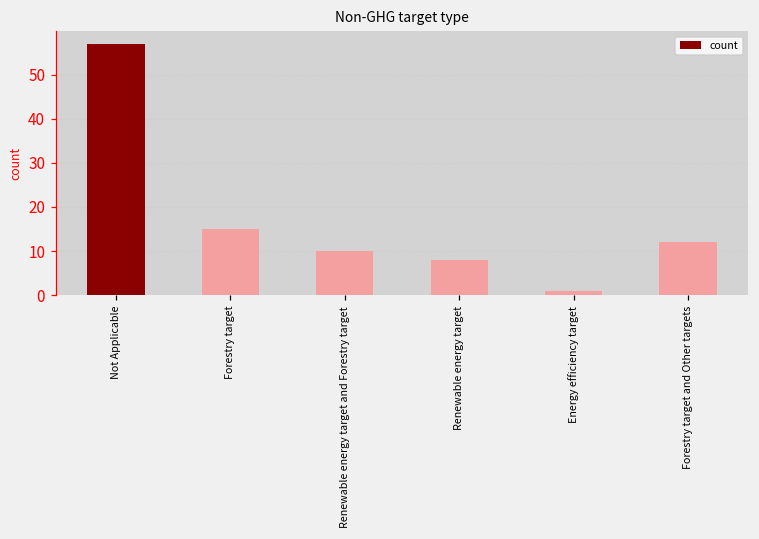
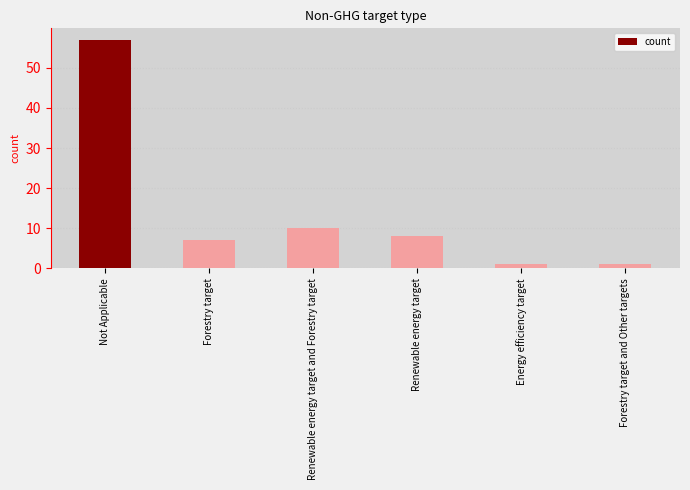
Forestry target: 15 -> 7
Forestry target and Other targets: 12 -> 1
